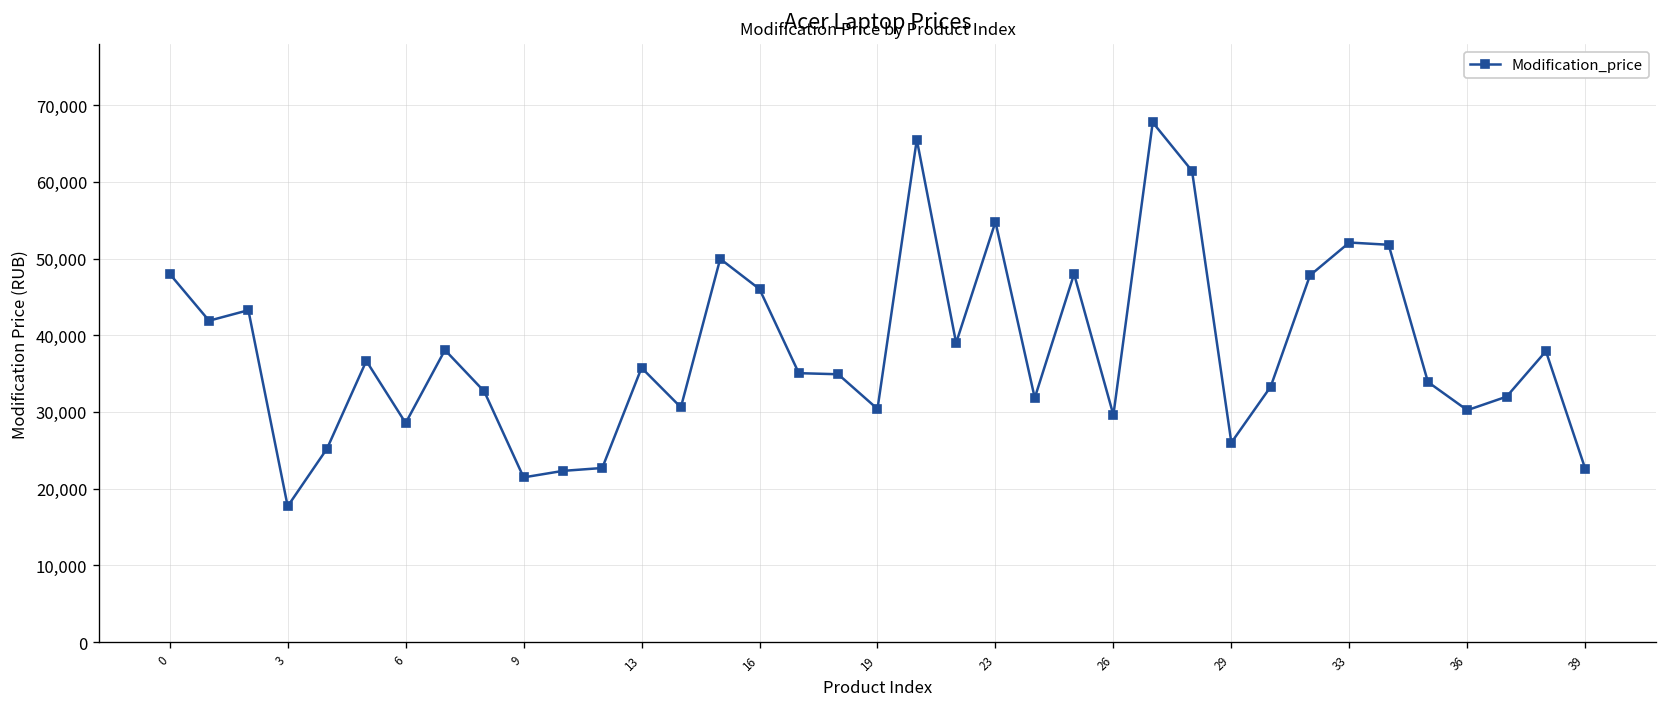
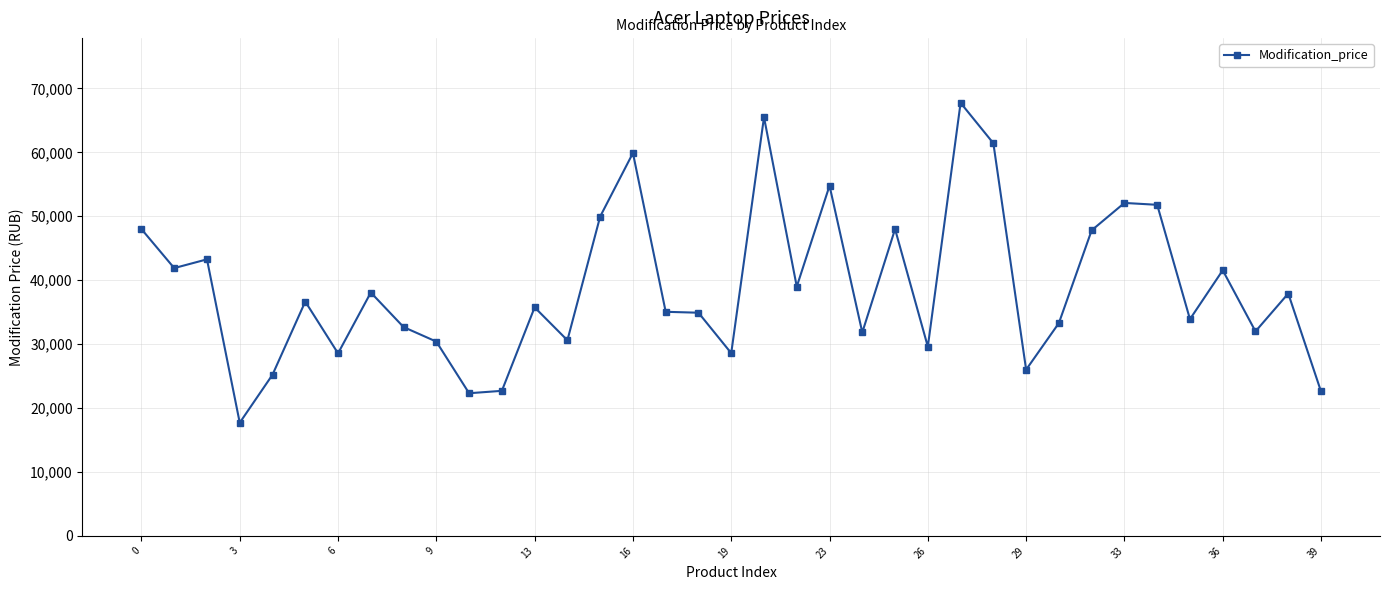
9: 21,000 -> 30,000
16: 46,000 -> 60,000
19: 30,000 -> 29,000
36: 30,000 -> 42,000
